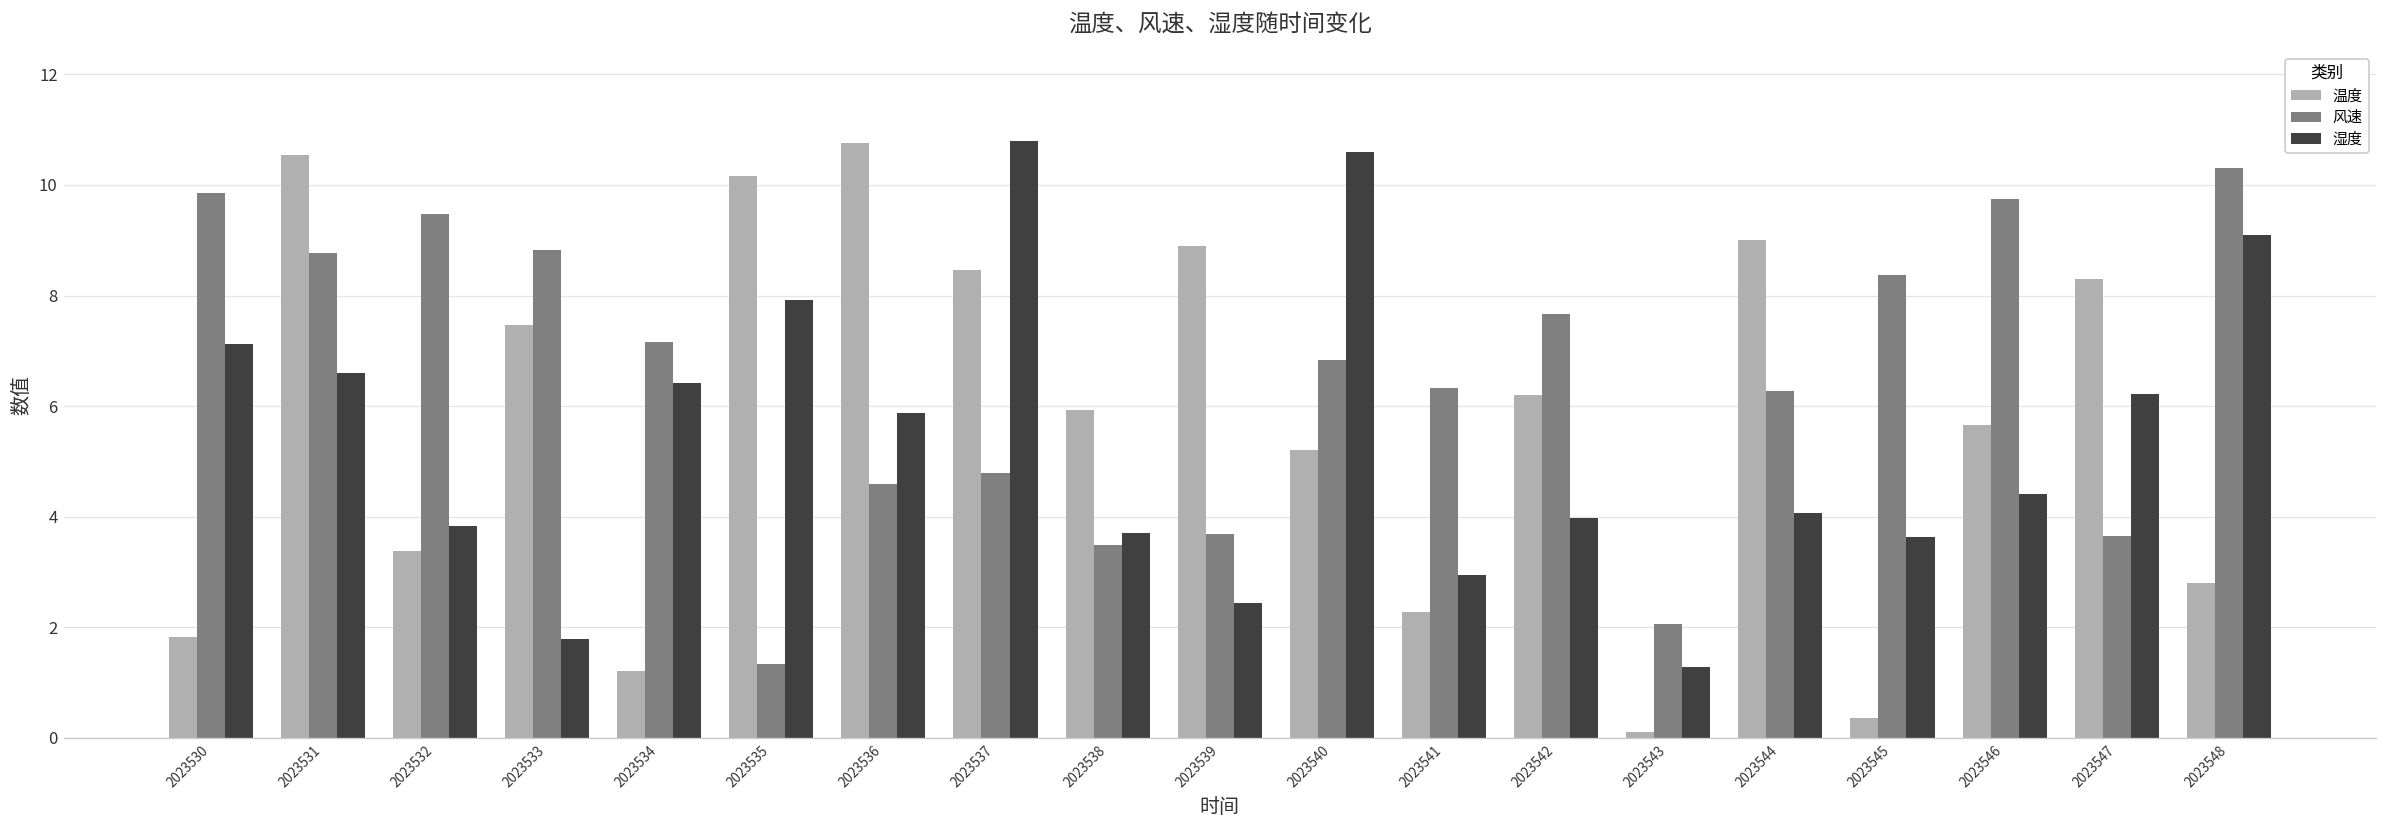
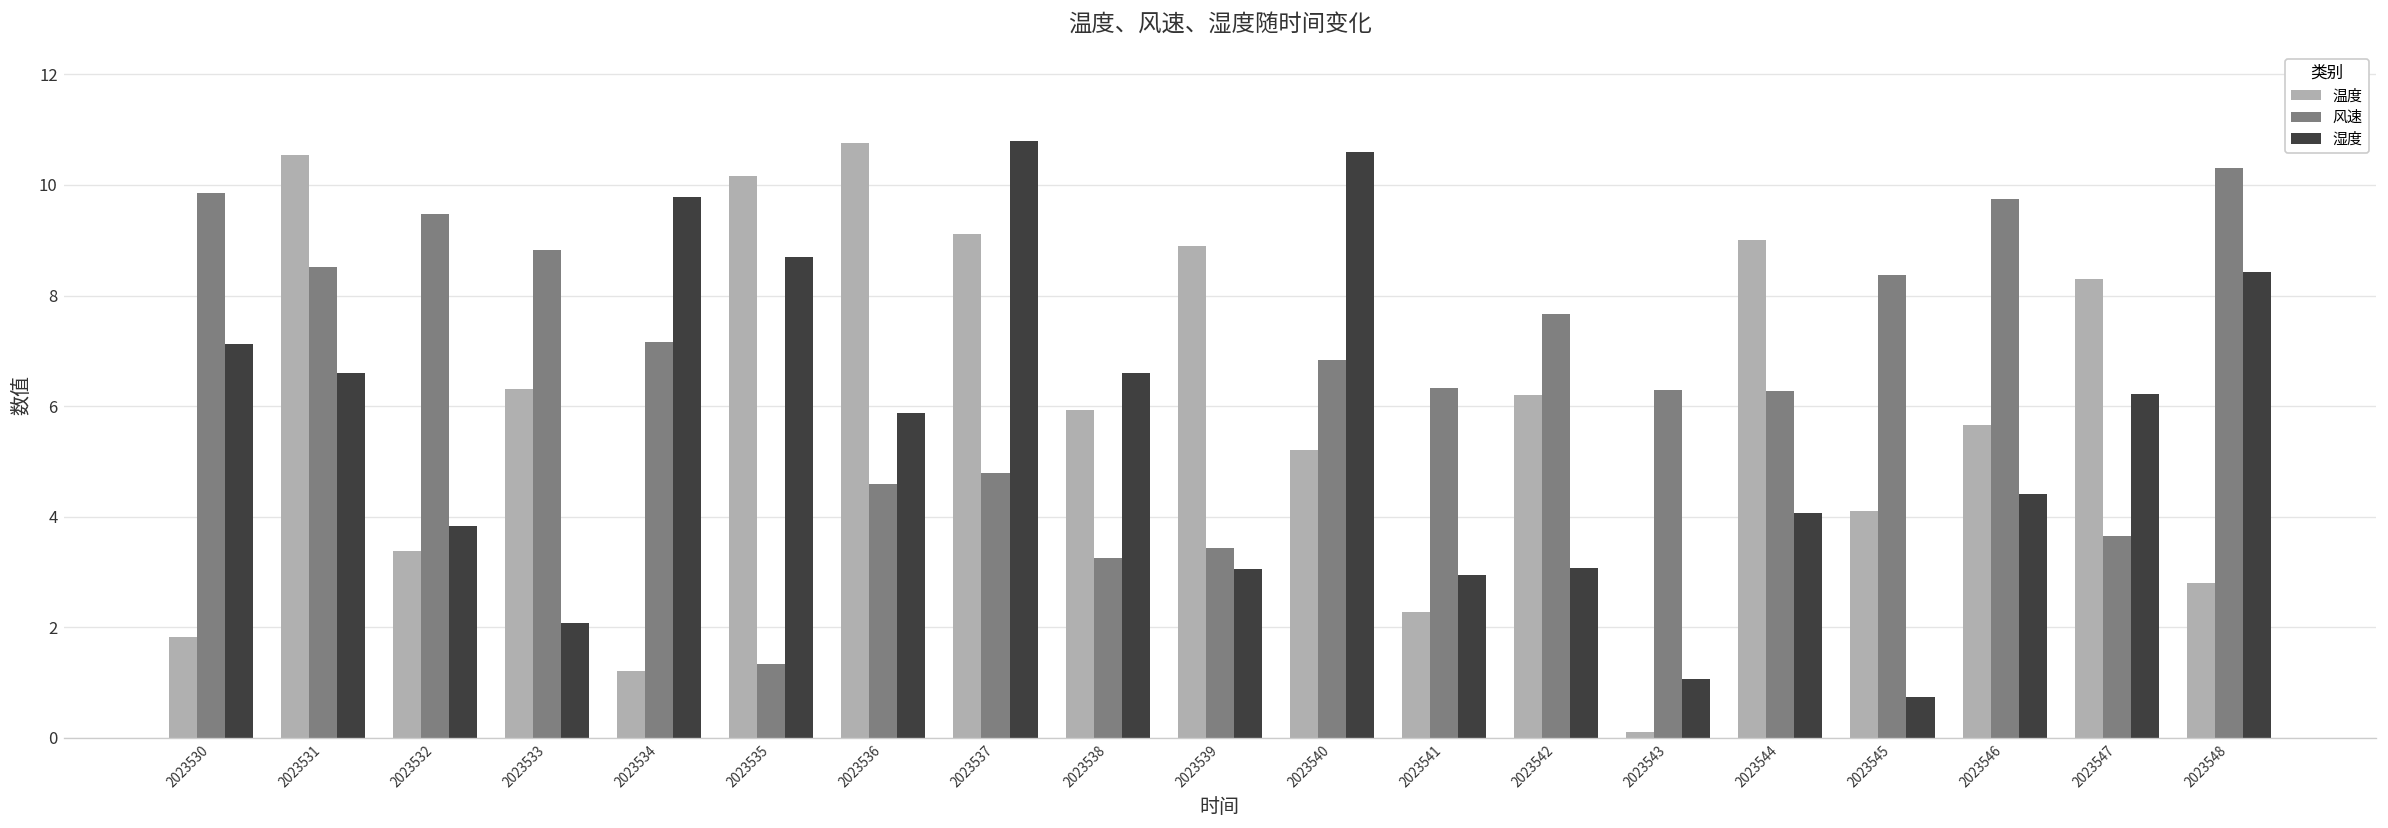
风速, 2023531: 8.8 -> 8.5
温度, 2023533: 7.5 -> 6.3
湿度, 2023533: 1.8 -> 2.1
湿度, 2023534: 6.4 -> 9.8
湿度, 2023535: 7.9 -> 8.7
温度, 2023537: 8.5 -> 9.1
风速, 2023538: 3.5 -> 3.3
湿度, 2023538: 3.7 -> 6.6
风速, 2023539: 3.7 -> 3.4
湿度, 2023539: 2.4 -> 3.1
湿度, 2023542: 4.0 -> 3.1
风速, 2023543: 2.1 -> 6.3
湿度, 2023543: 1.3 -> 1.1
温度, 2023545: 0.3 -> 4.1
湿度, 2023545: 3.6 -> 0.7
湿度, 2023548: 9.1 -> 8.4
